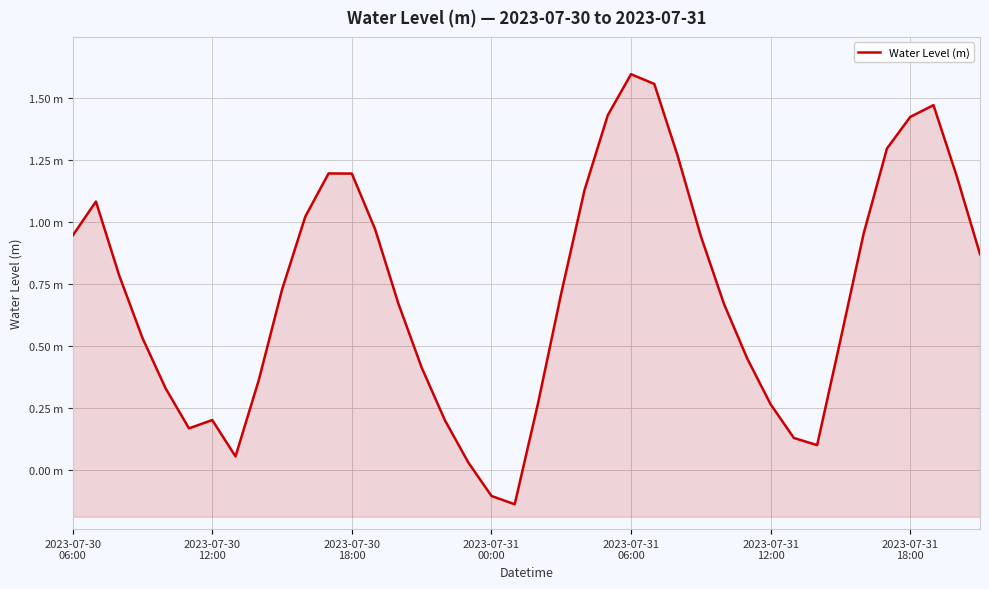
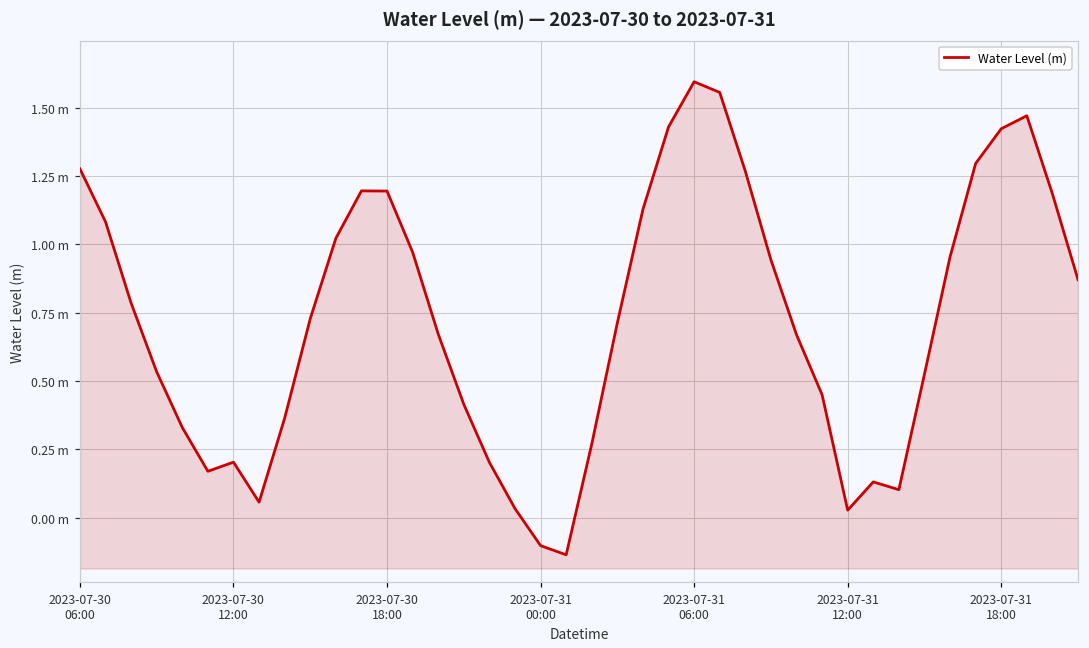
2023-07-30 06:00: 0.94 m -> 1.28 m
2023-07-31 12:00: 0.27 m -> 0.03 m
